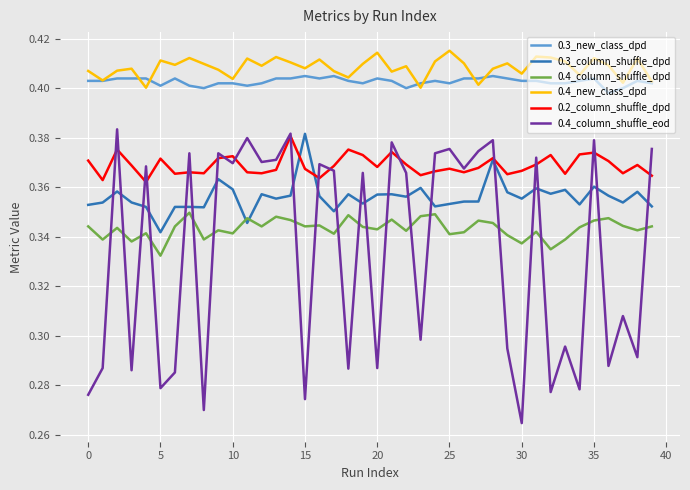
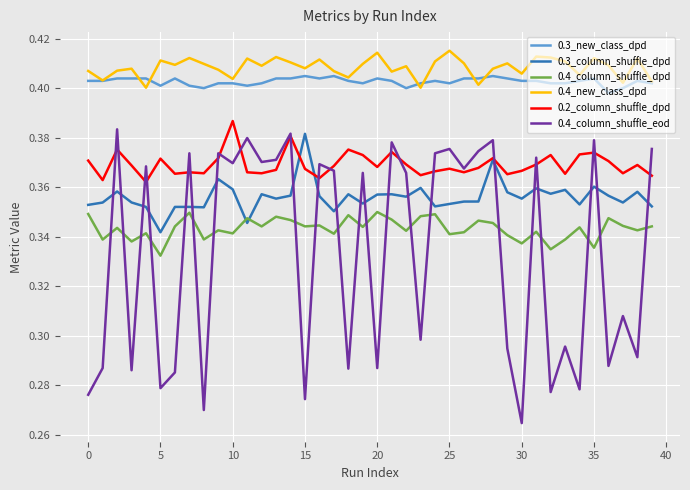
0.4_column_shuffle_dpd, 0: 0.344 -> 0.349
0.2_column_shuffle_dpd, 10: 0.373 -> 0.387
0.4_column_shuffle_dpd, 20: 0.343 -> 0.350
0.4_column_shuffle_dpd, 35: 0.347 -> 0.336
